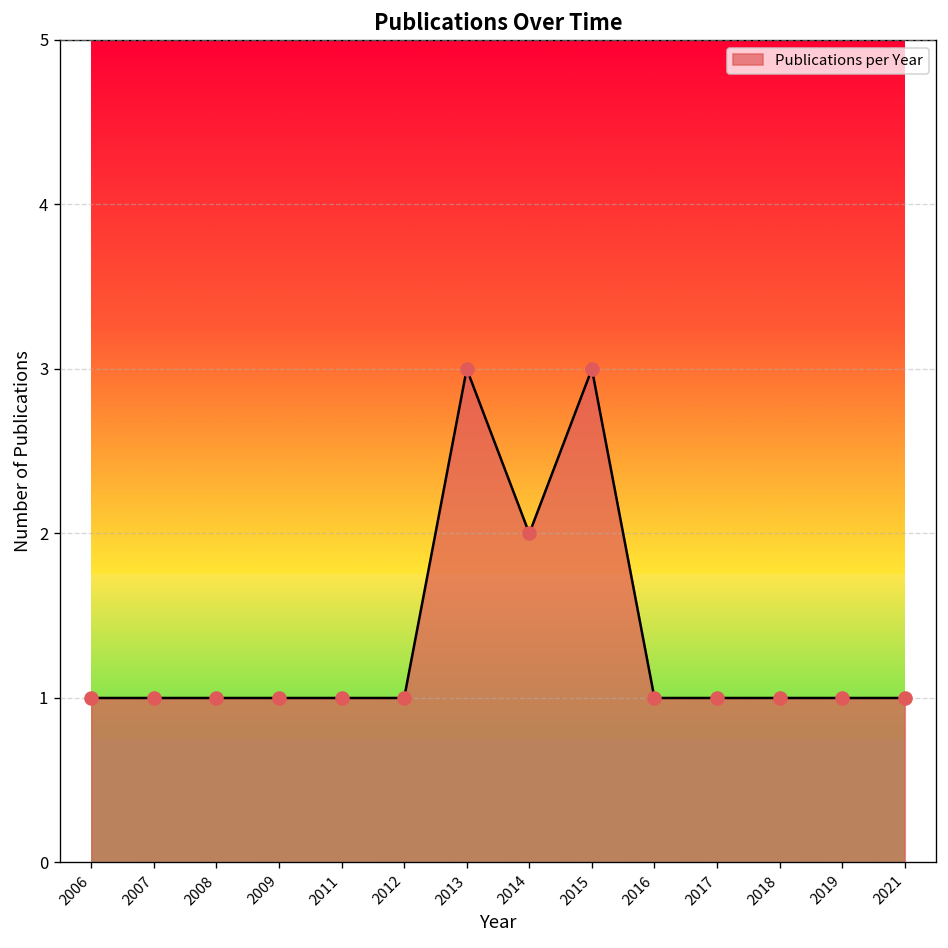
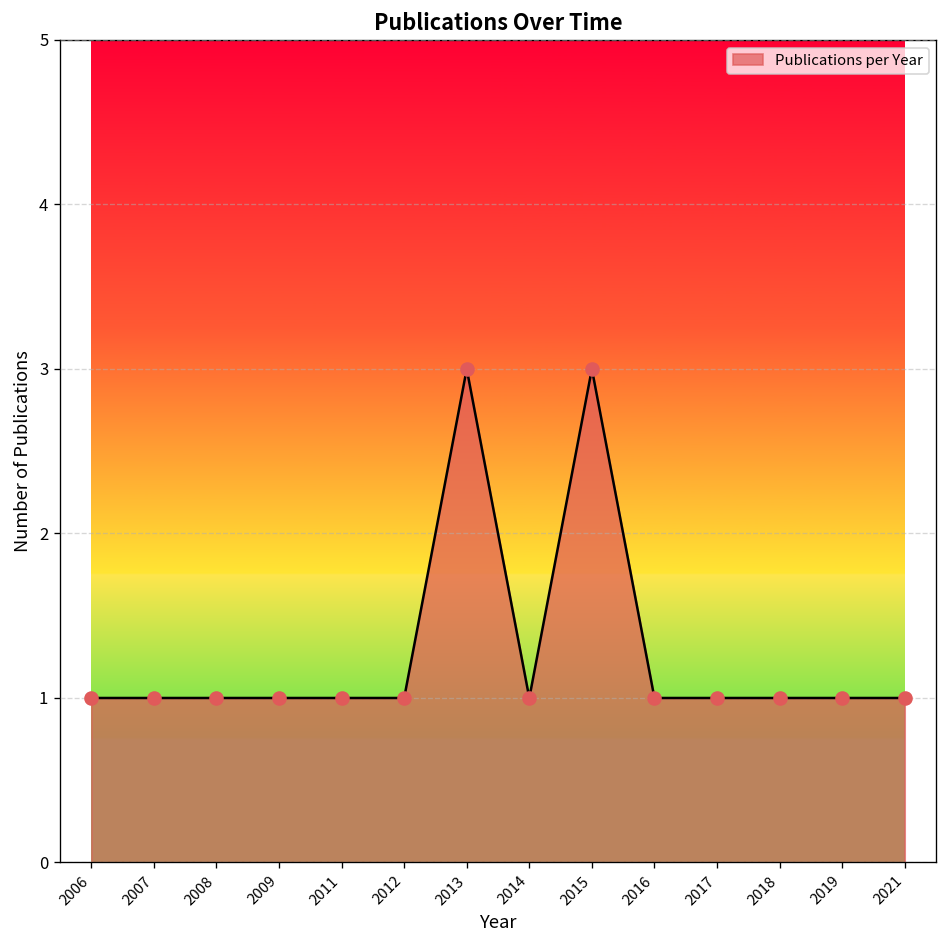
2014: 2 -> 1
